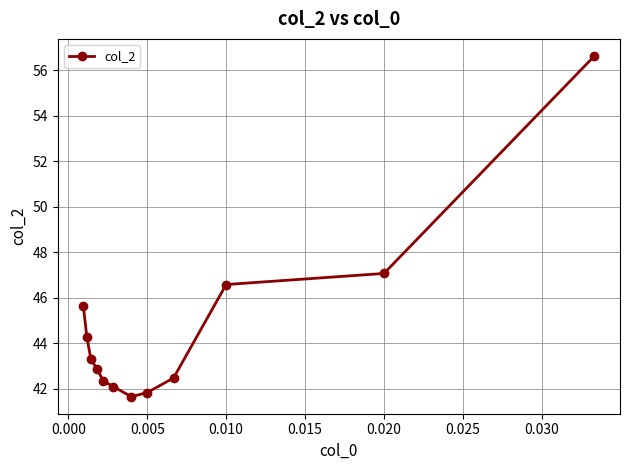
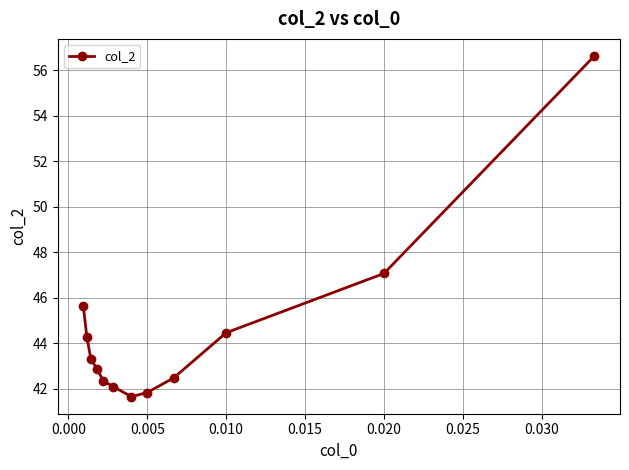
0.010: 46.6 -> 44.5
